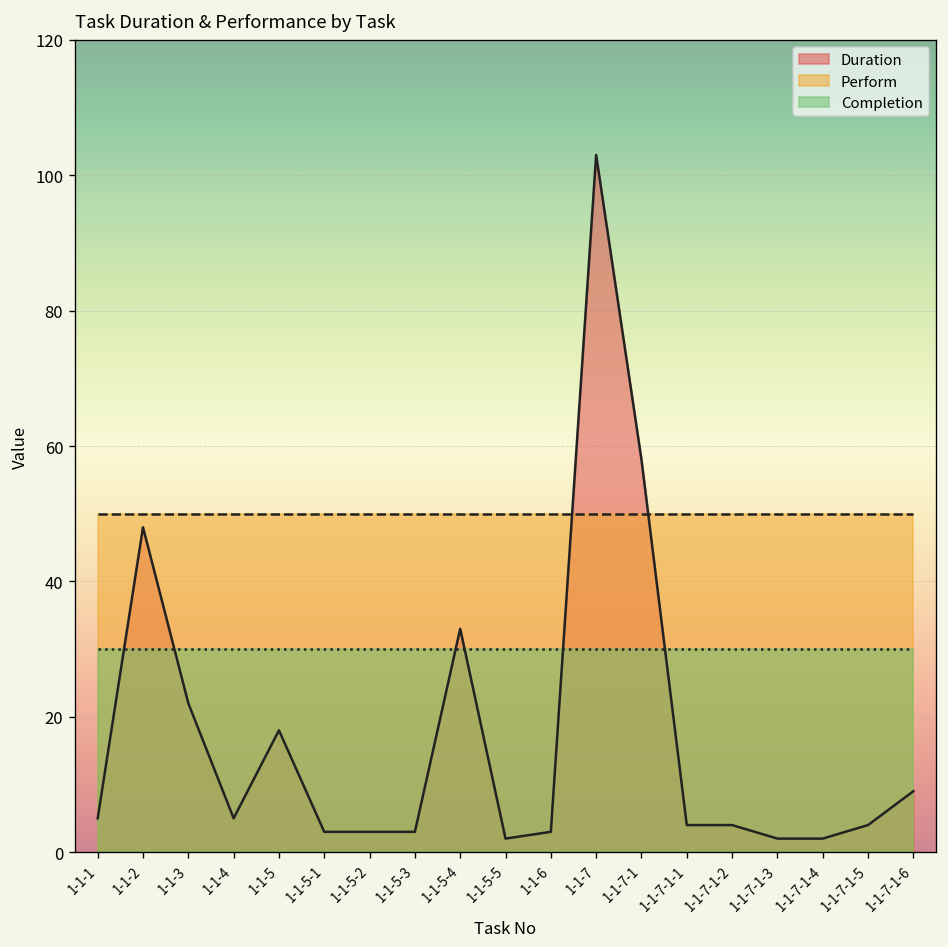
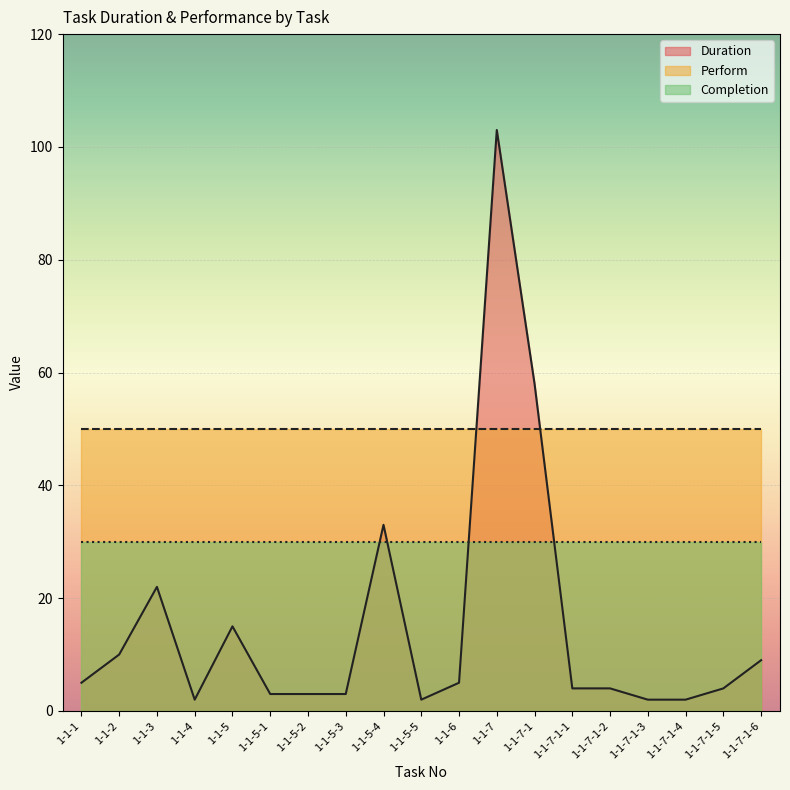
Duration, 1-1-2: 48 -> 10
Duration, 1-1-4: 5 -> 2
Duration, 1-1-5: 18 -> 15
Duration, 1-1-6: 3 -> 5
